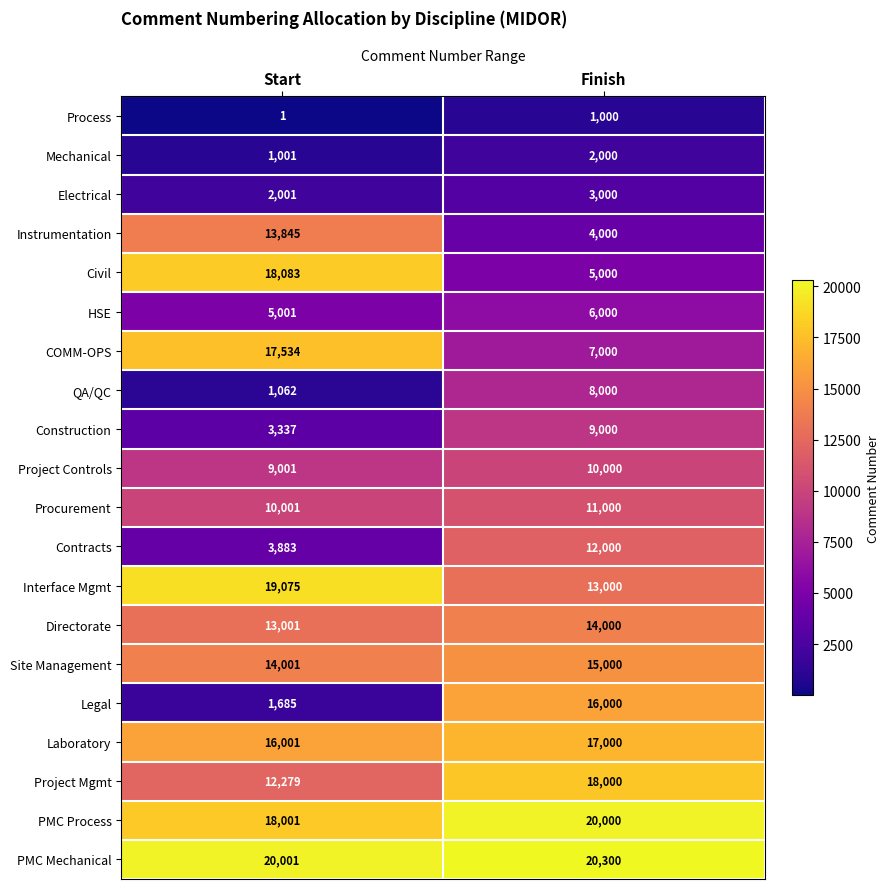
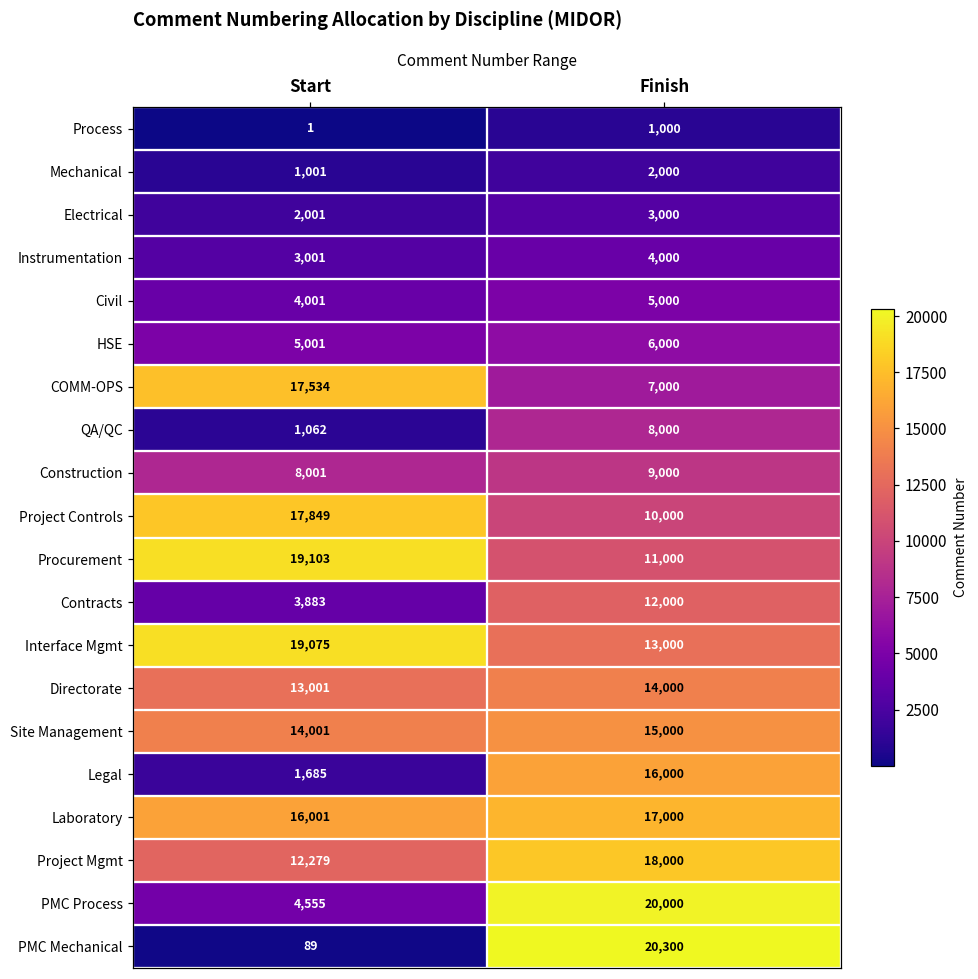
Instrumentation, Start: 13,845 -> 3,001
Civil, Start: 18,083 -> 4,001
Construction, Start: 3,337 -> 8,001
Project Controls, Start: 9,001 -> 17,849
Procurement, Start: 10,001 -> 19,103
PMC Process, Start: 18,001 -> 4,555
PMC Mechanical, Start: 20,001 -> 89
